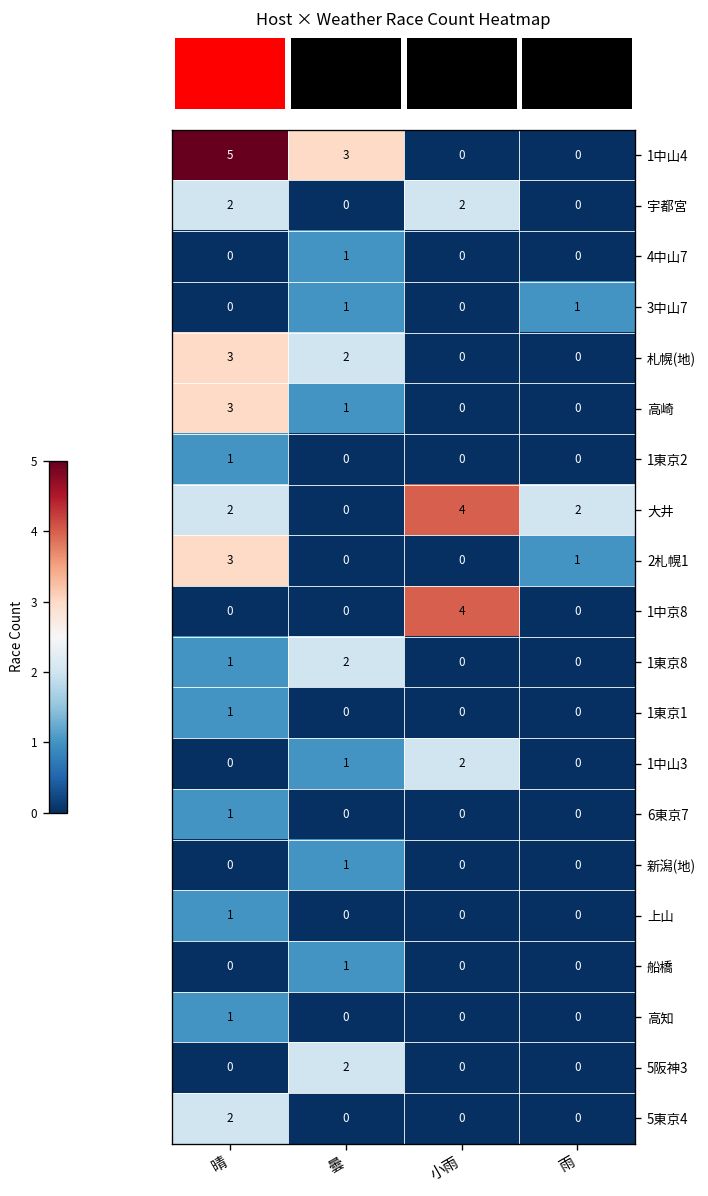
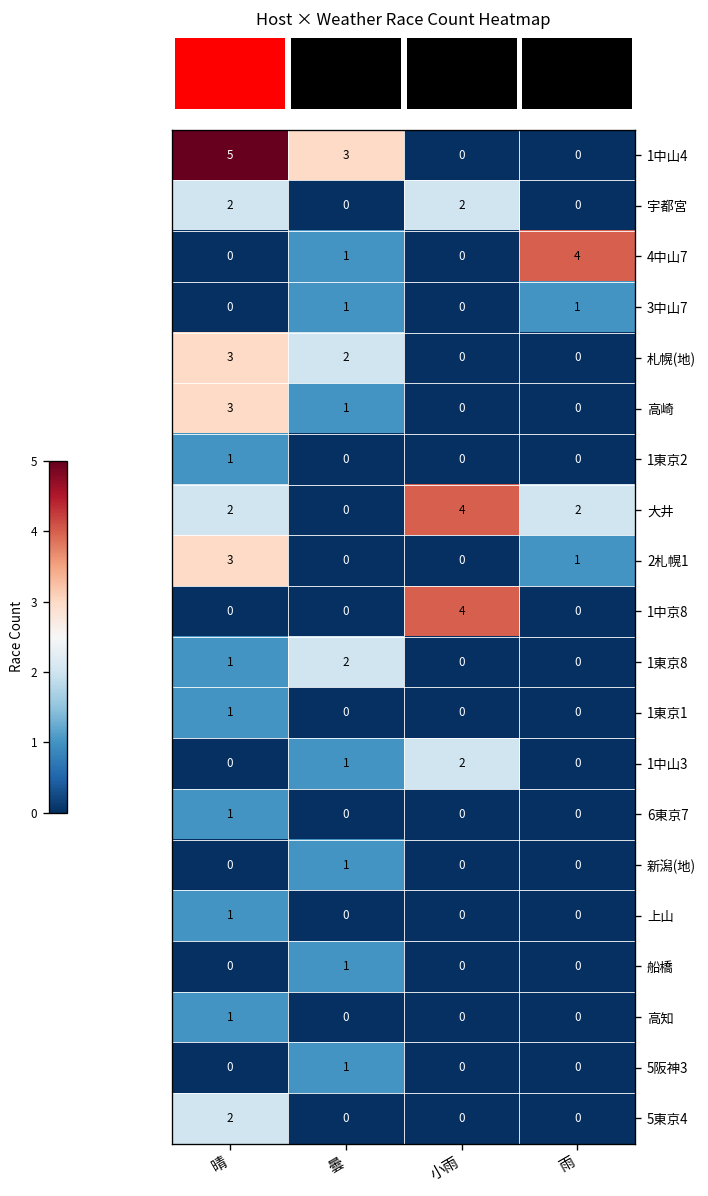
4中山7, 雨: 0 -> 4
5阪神3, 曇: 2 -> 1
